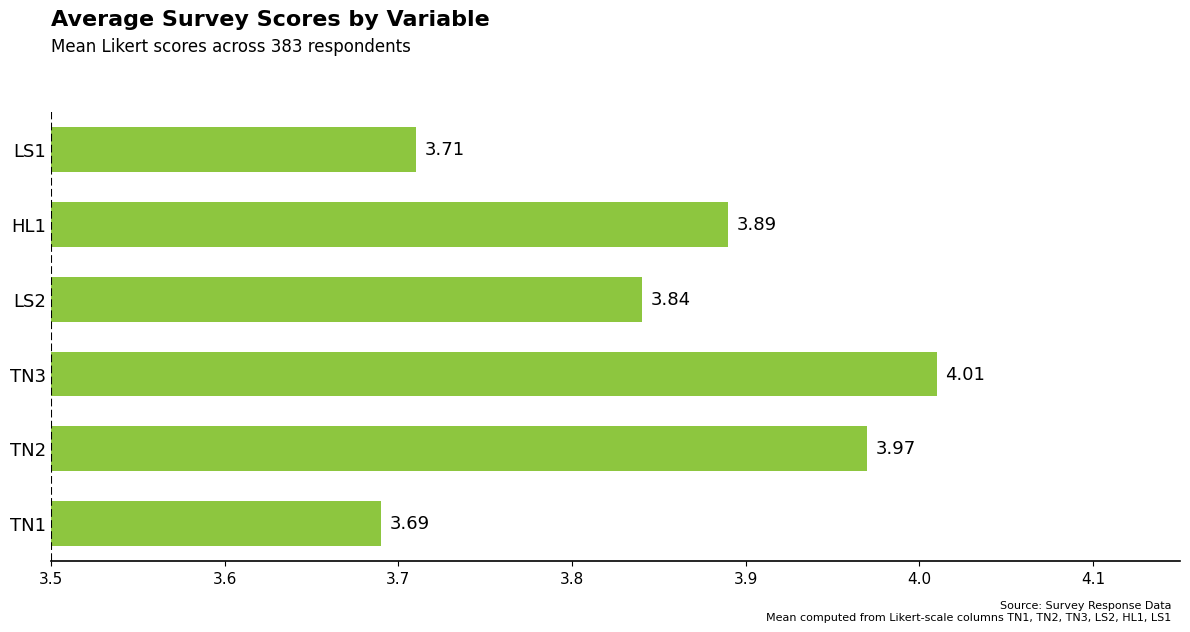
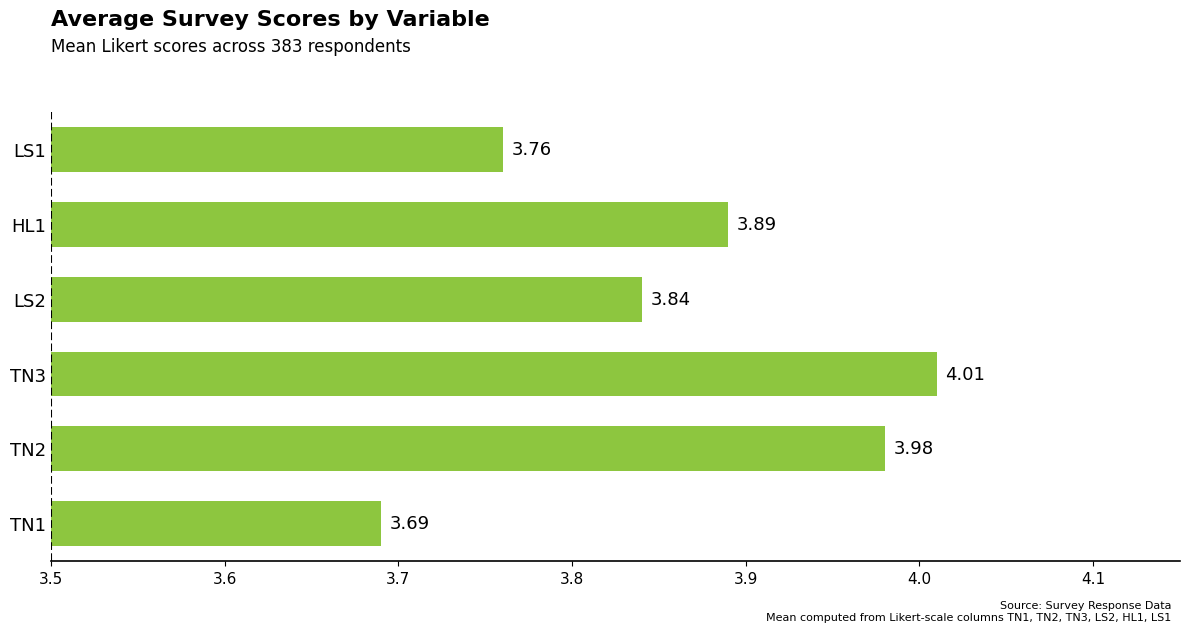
LS1: 3.71 -> 3.76
TN2: 3.97 -> 3.98
